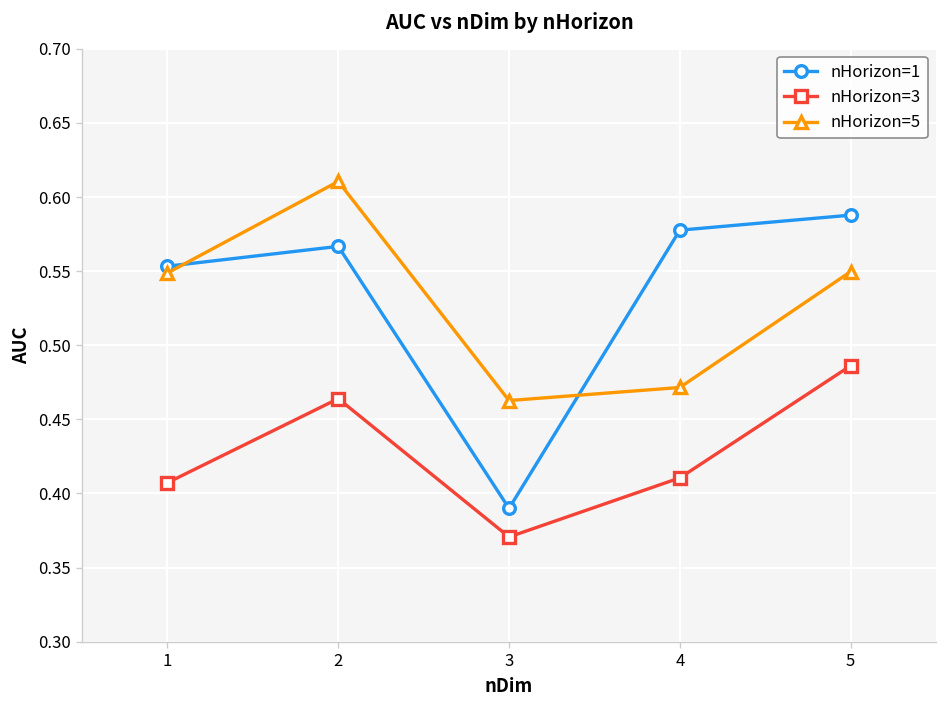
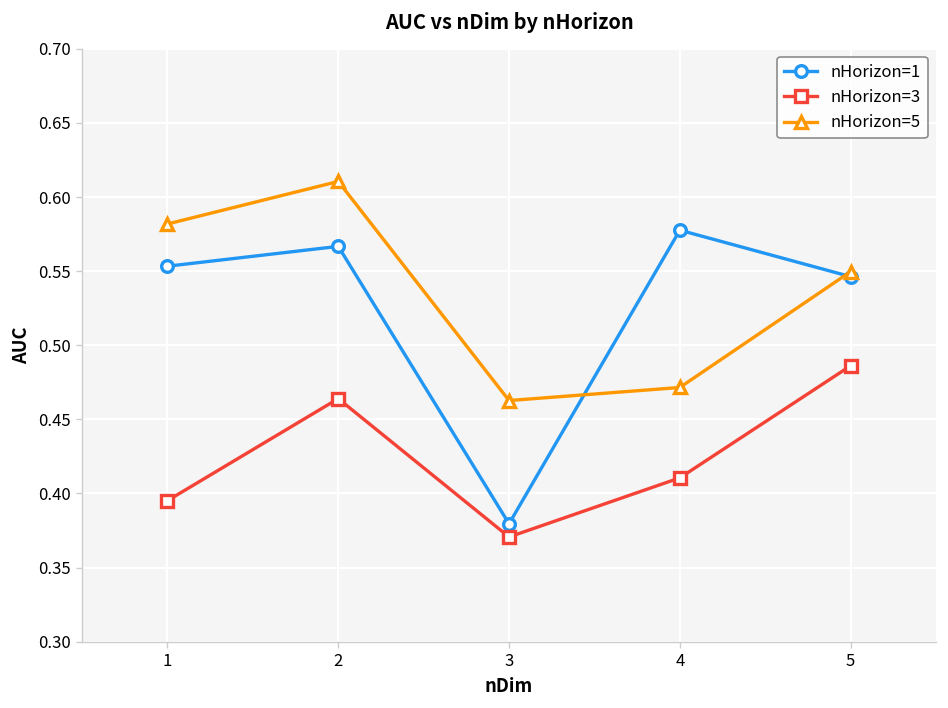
nHorizon=3, 1: 0.407 -> 0.395
nHorizon=5, 1: 0.549 -> 0.582
nHorizon=1, 3: 0.390 -> 0.380
nHorizon=1, 5: 0.588 -> 0.546
